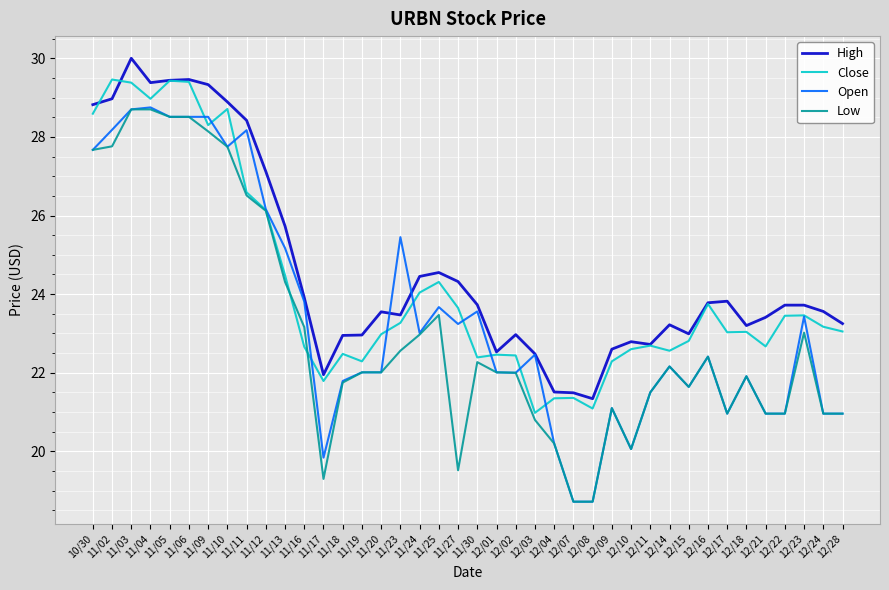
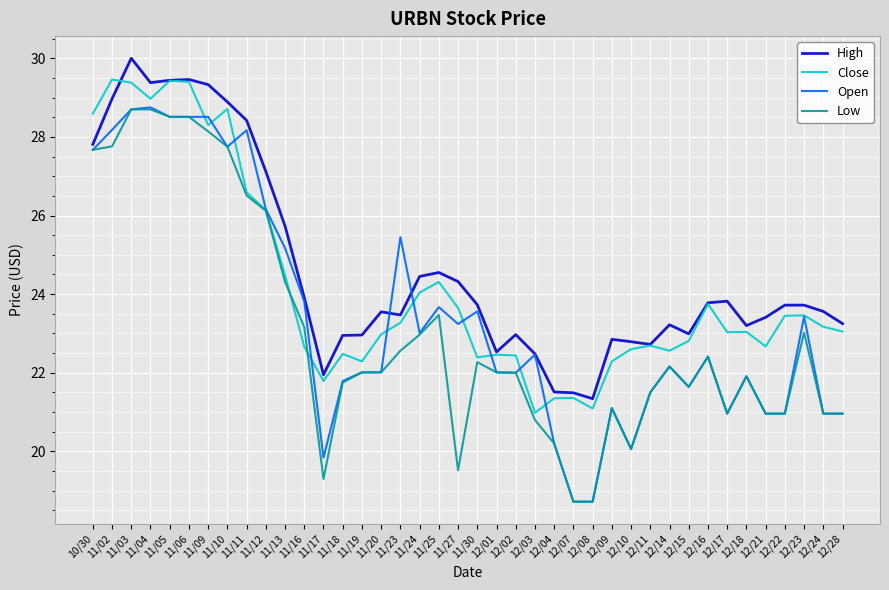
High, 10/30: 28.8 -> 27.8
High, 12/09: 22.6 -> 22.9
